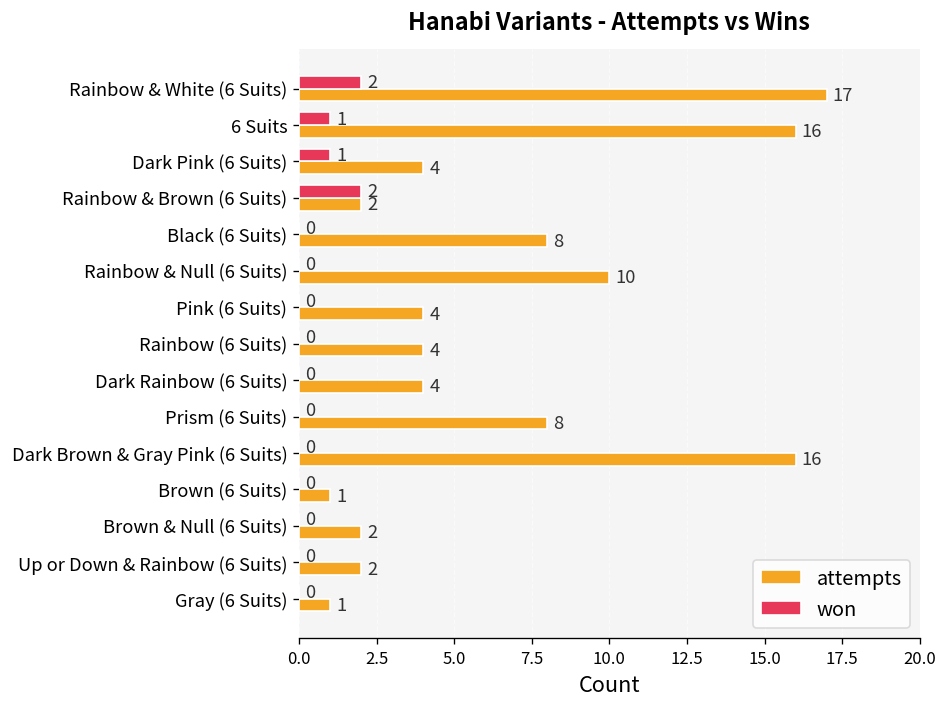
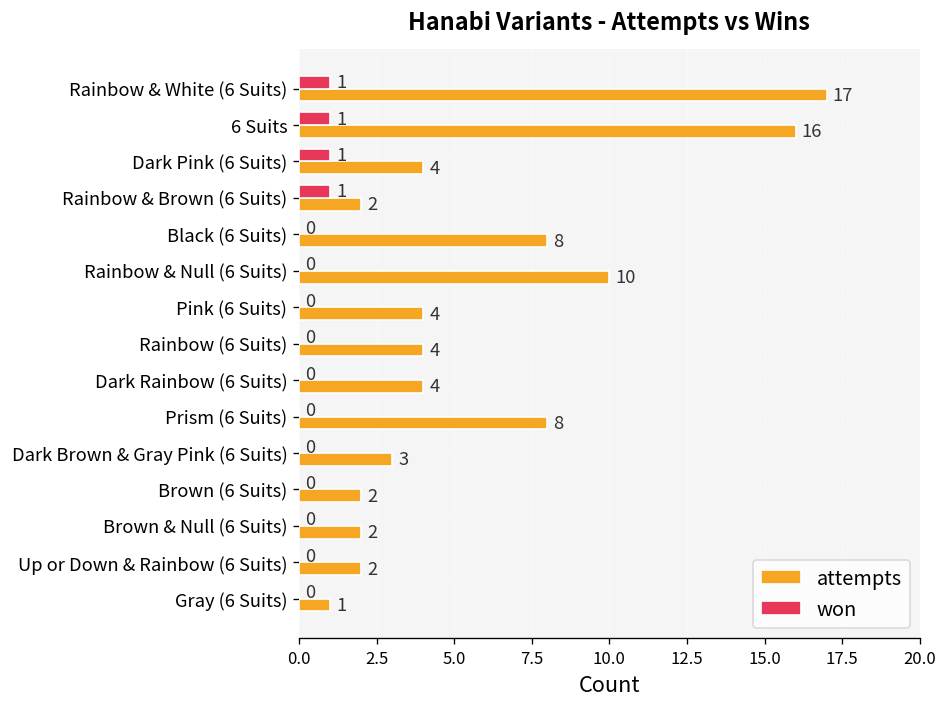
won, Rainbow & White (6 Suits): 2 -> 1
won, Rainbow & Brown (6 Suits): 2 -> 1
attempts, Dark Brown & Gray Pink (6 Suits): 16 -> 3
attempts, Brown (6 Suits): 1 -> 2
